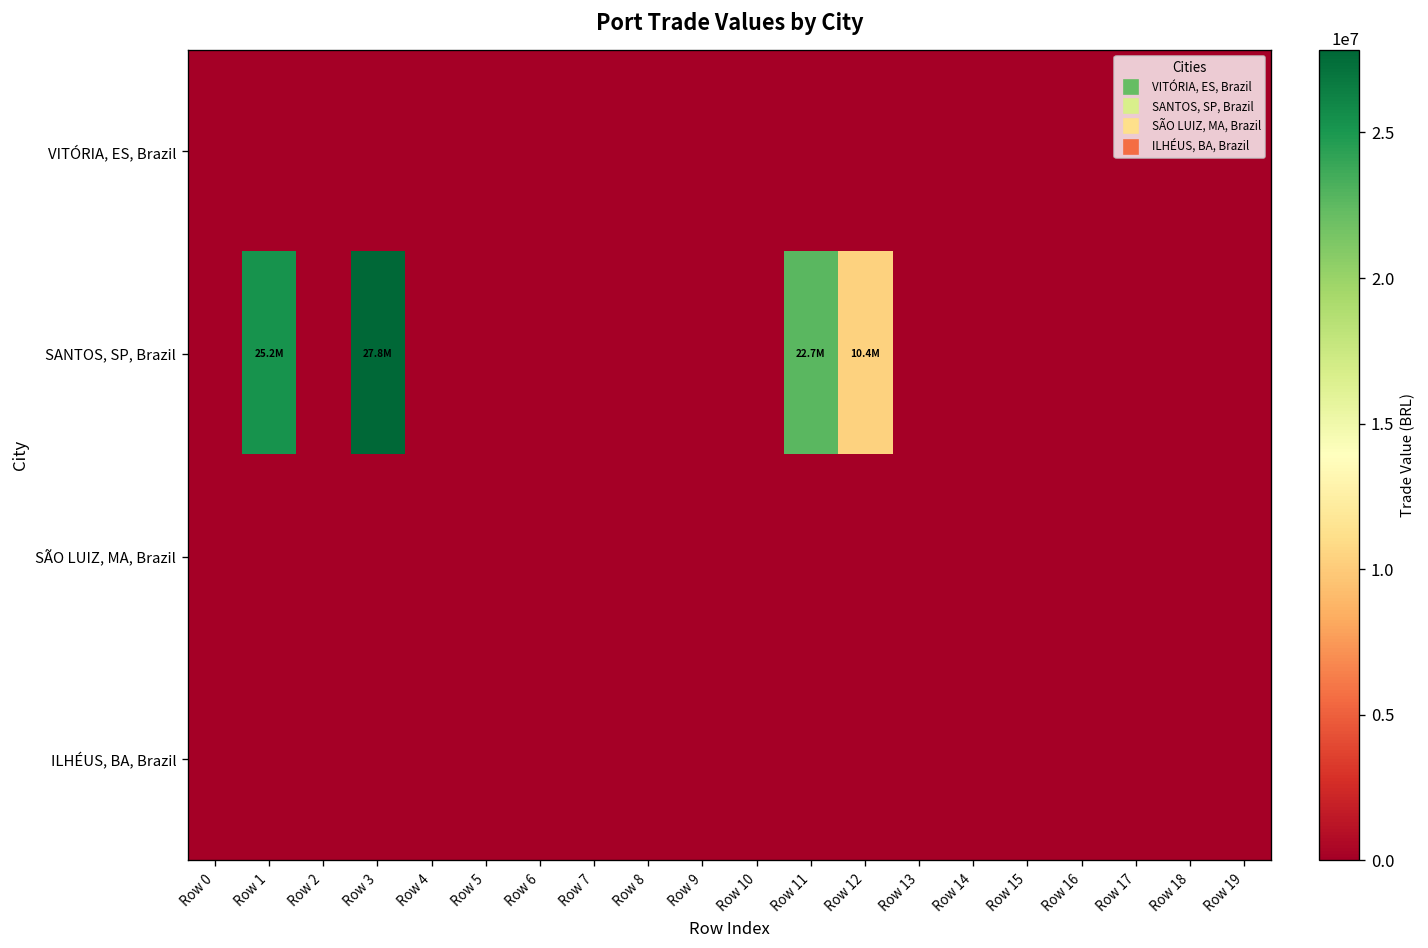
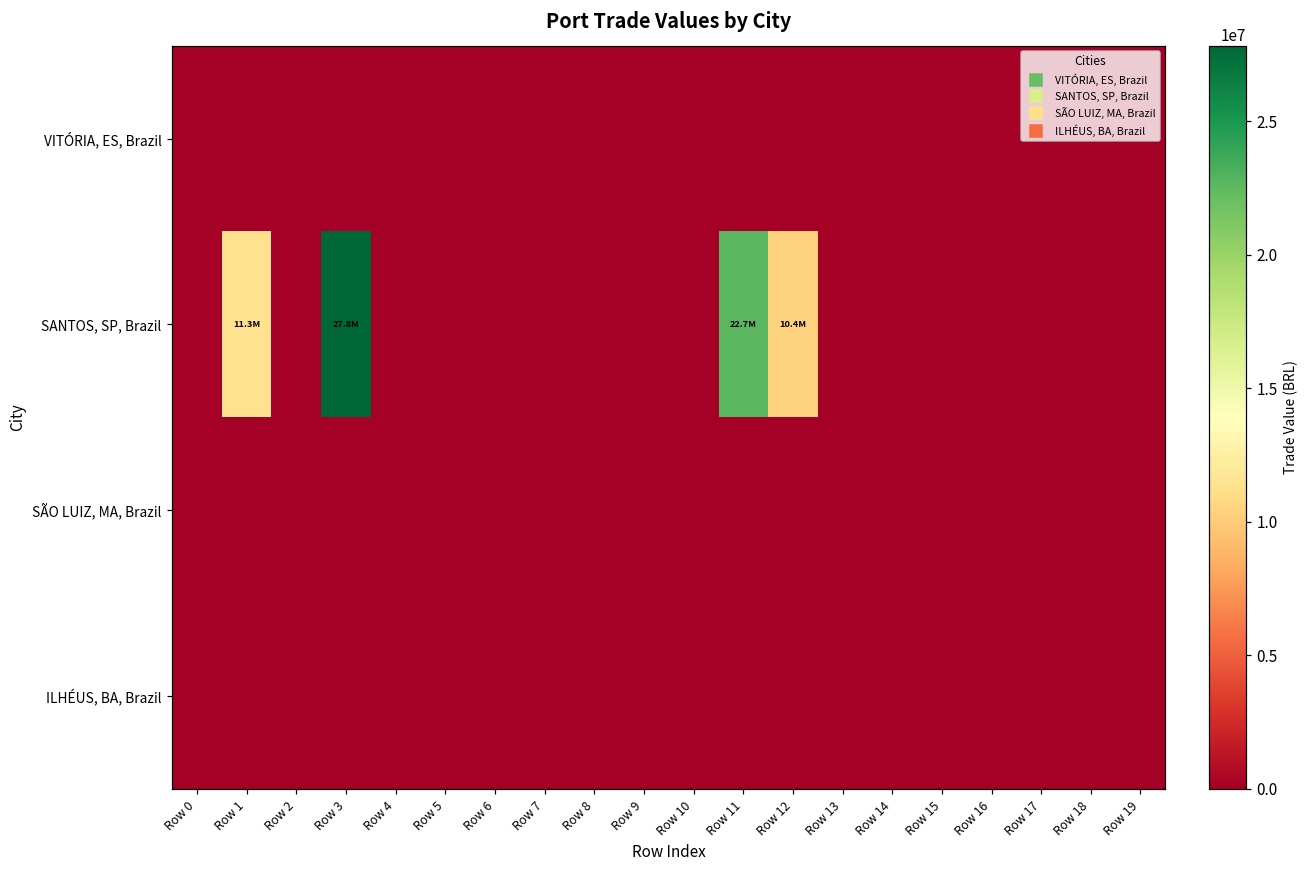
SANTOS, SP, Brazil, Row 1: 25.2M -> 11.3M
